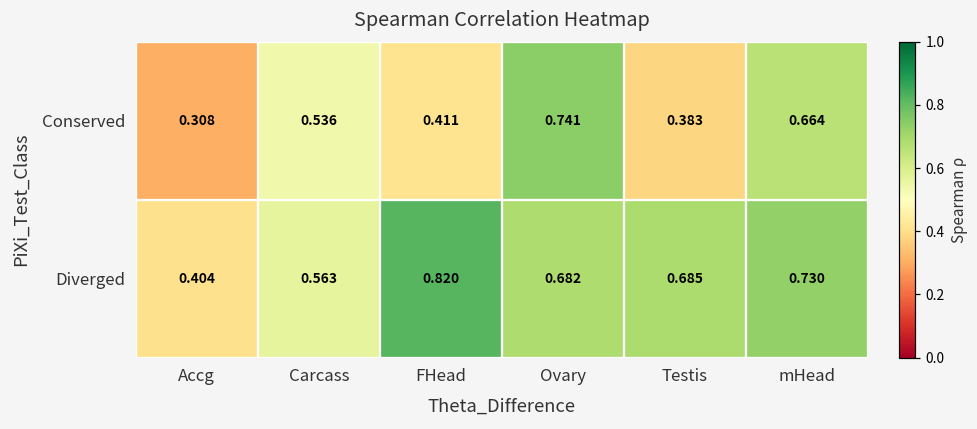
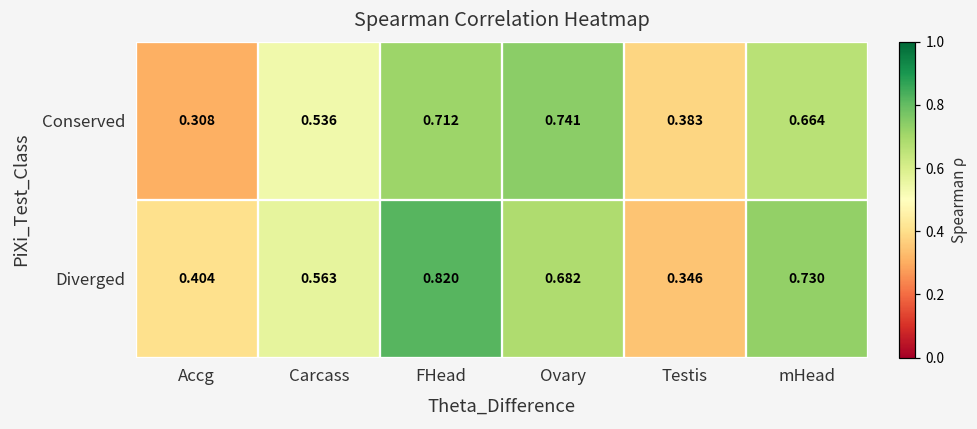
Conserved, FHead: 0.411 -> 0.712
Diverged, Testis: 0.685 -> 0.346
